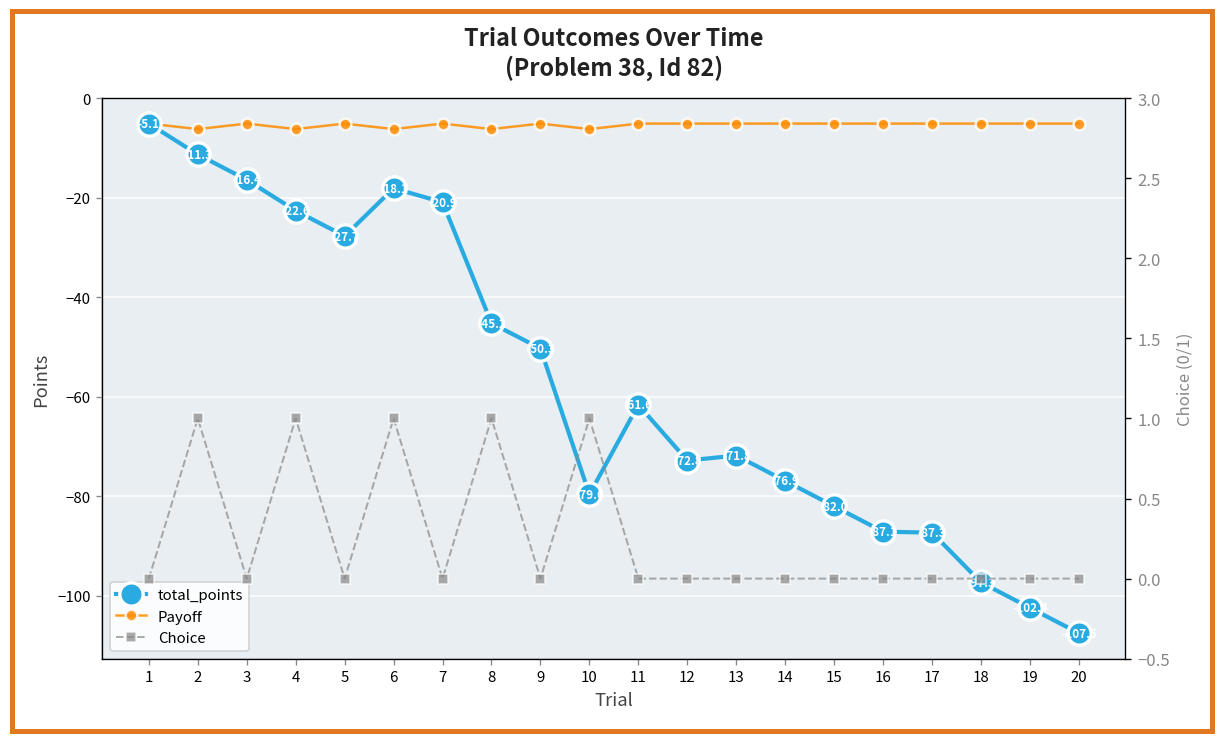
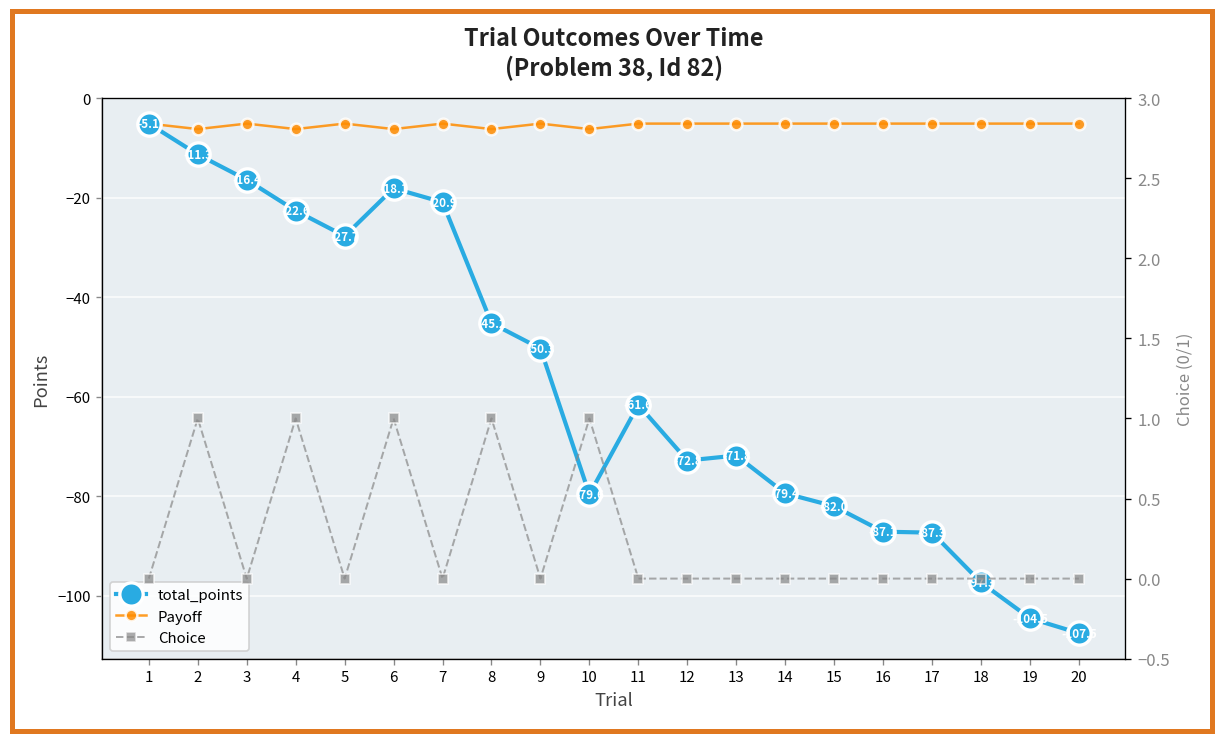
total_points, 14: -76.9 -> -79.4
total_points, 19: -102.4 -> -104.5
